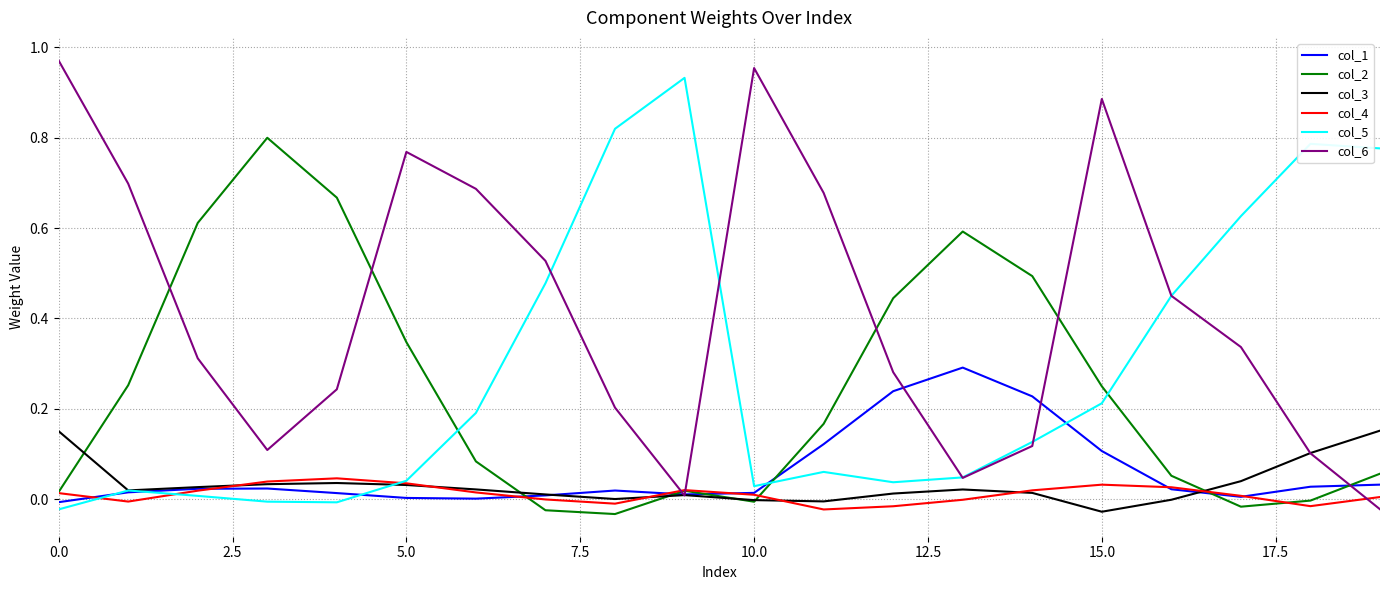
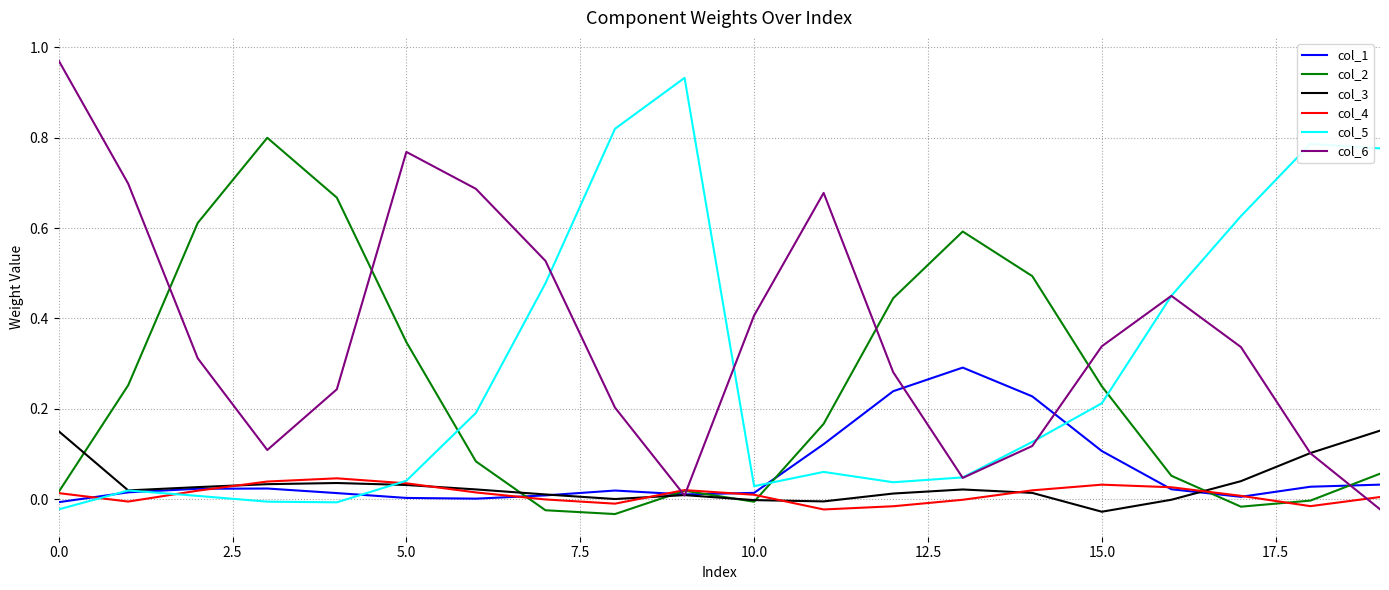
col_6, 10.0: 0.95 -> 0.41
col_6, 15.0: 0.89 -> 0.34
